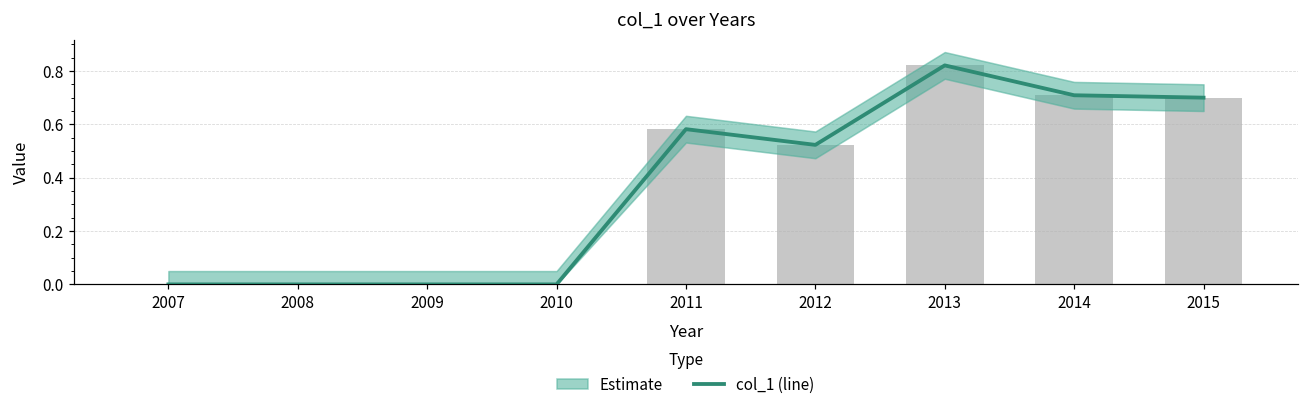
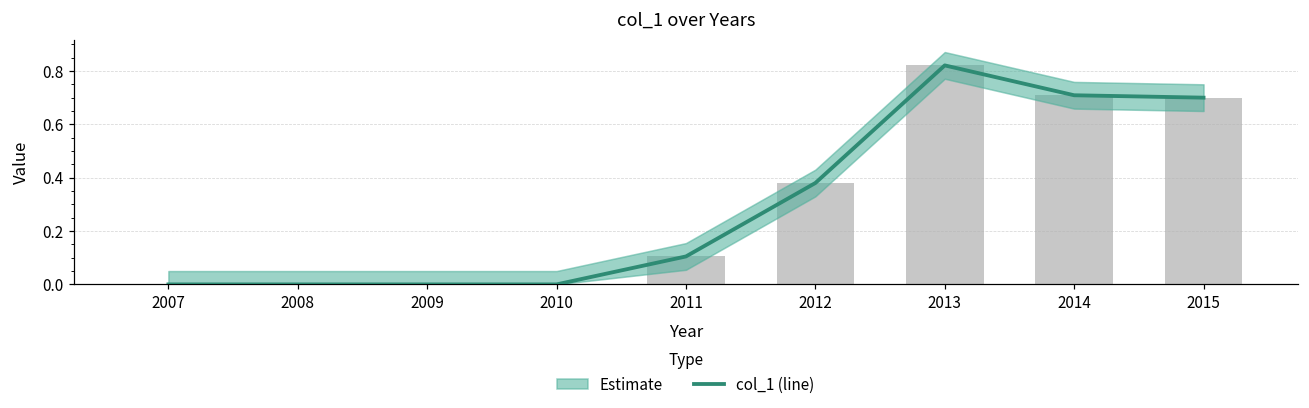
col_1 (line), 2011: 0.58 -> 0.10
col_1 (line), 2012: 0.52 -> 0.38
